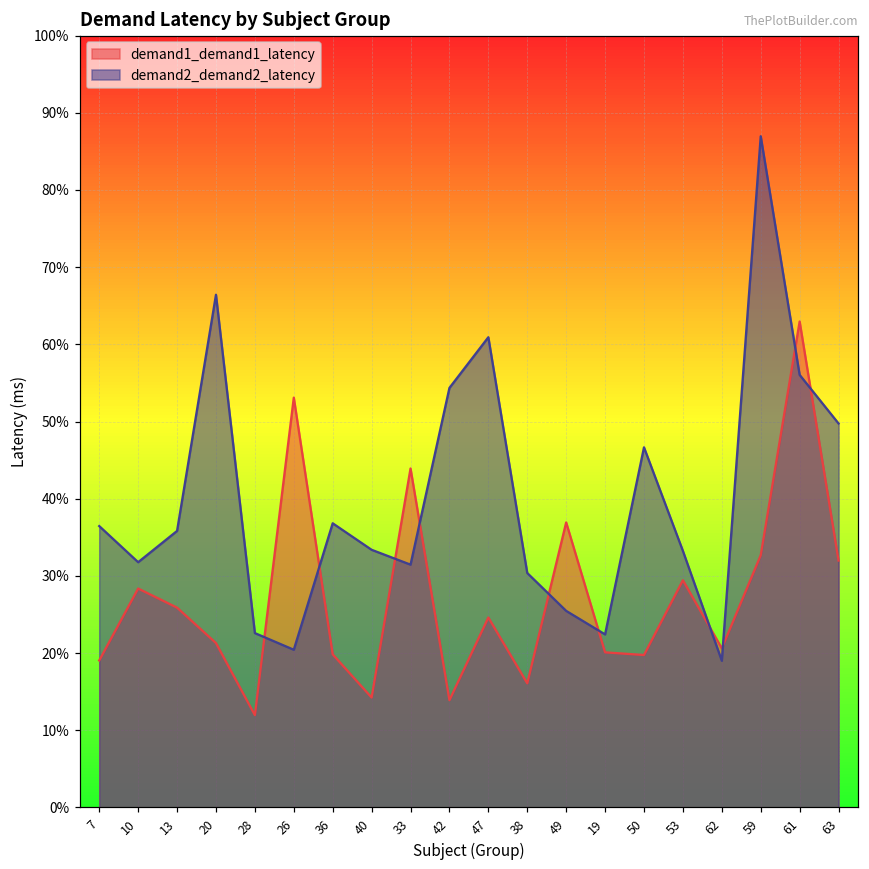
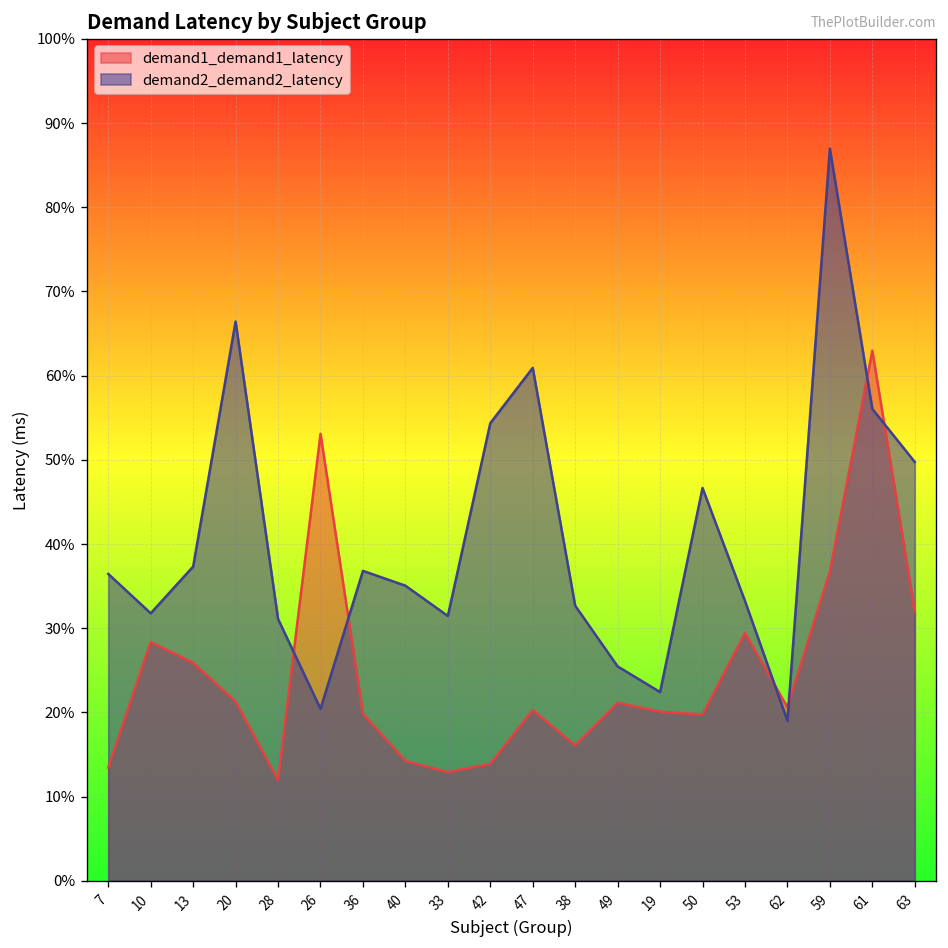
demand1_demand1_latency, 7: 19% -> 13%
demand2_demand2_latency, 13: 36% -> 37%
demand2_demand2_latency, 28: 23% -> 31%
demand2_demand2_latency, 40: 33% -> 35%
demand1_demand1_latency, 33: 44% -> 13%
demand1_demand1_latency, 47: 25% -> 20%
demand2_demand2_latency, 38: 30% -> 33%
demand1_demand1_latency, 49: 37% -> 21%
demand1_demand1_latency, 59: 33% -> 37%
